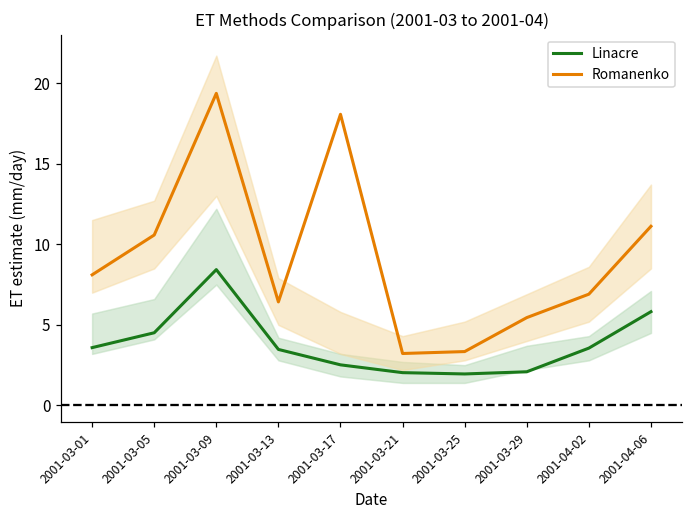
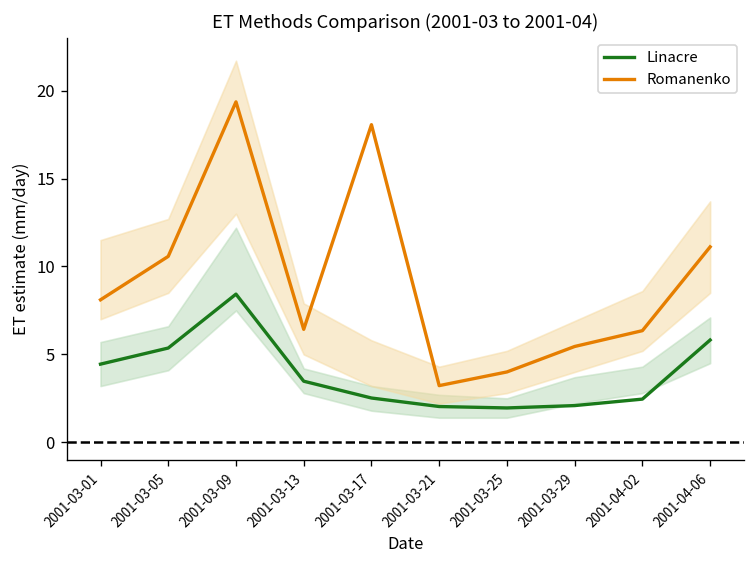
Linacre, 2001-03-01: 3.6 -> 4.4
Linacre, 2001-03-05: 4.5 -> 5.4
Romanenko, 2001-03-25: 3.3 -> 4.0
Linacre, 2001-04-02: 3.6 -> 2.5
Romanenko, 2001-04-02: 6.9 -> 6.4
